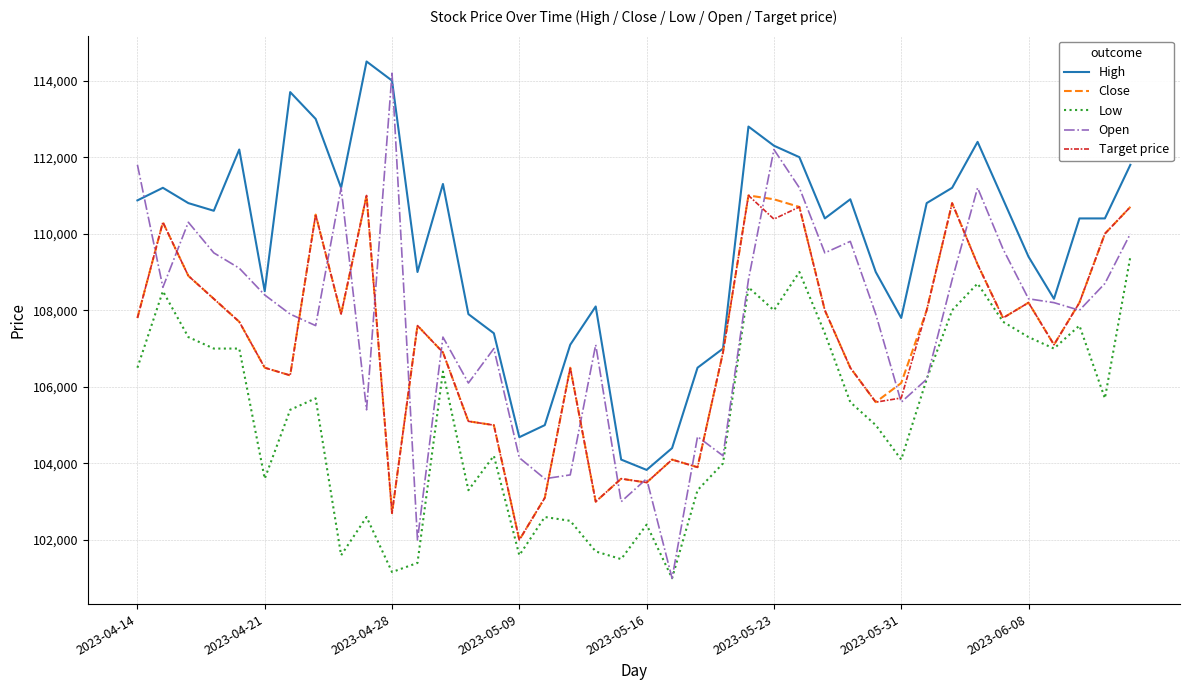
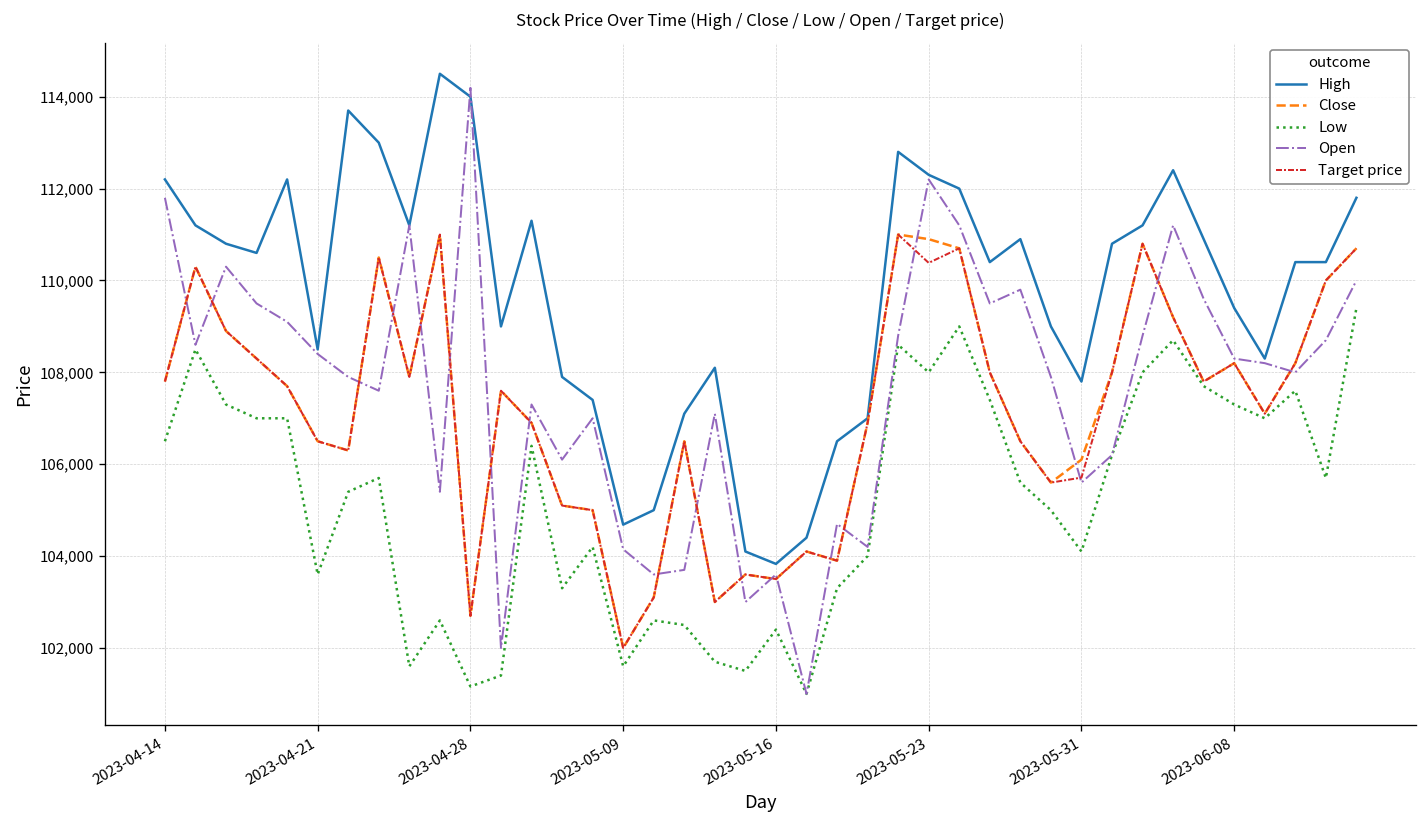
High, 2023-04-14: 110,900 -> 112,200
